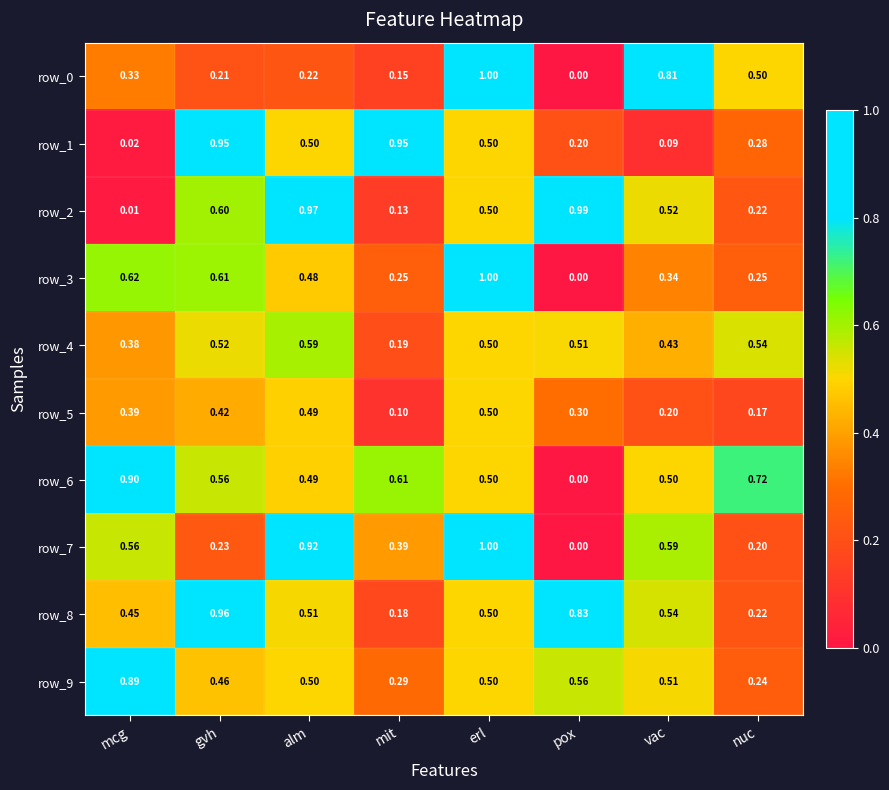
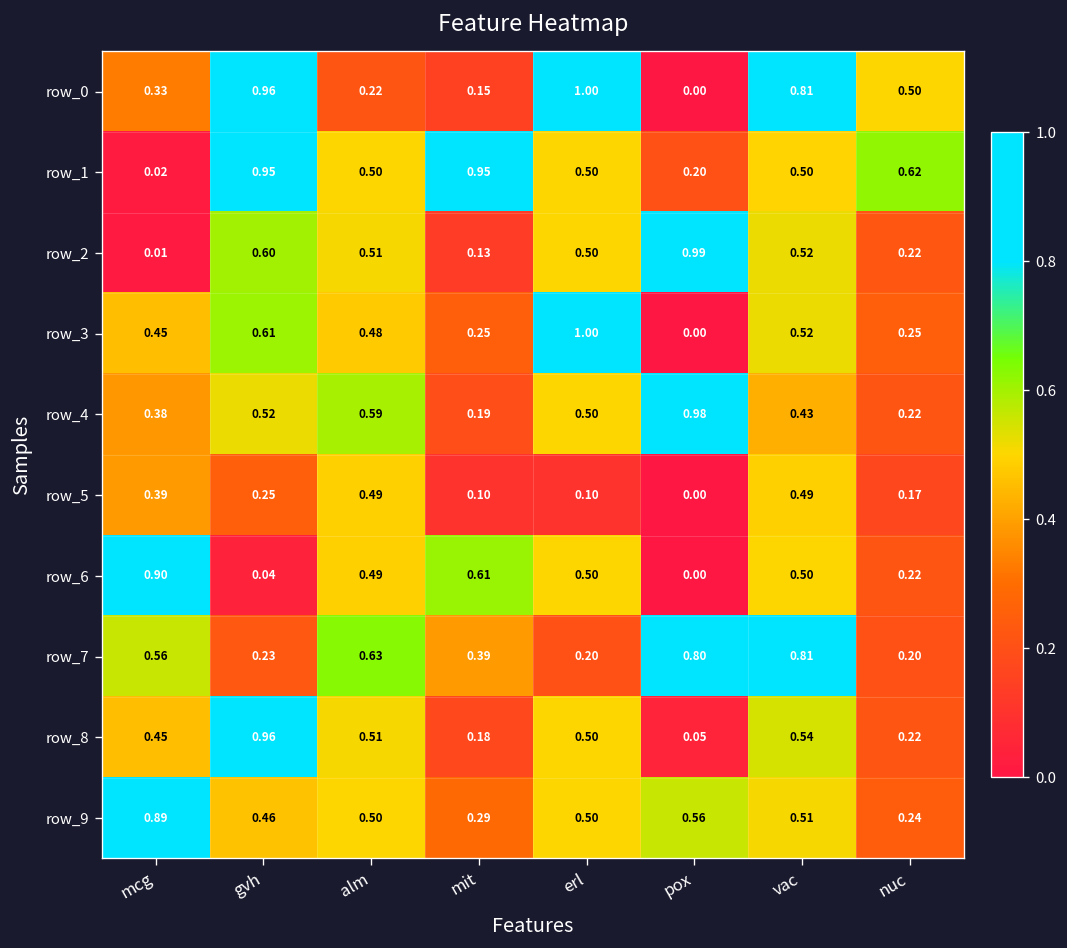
row_0, gvh: 0.21 -> 0.96
row_1, vac: 0.09 -> 0.50
row_1, nuc: 0.28 -> 0.62
row_2, alm: 0.97 -> 0.51
row_3, mcg: 0.62 -> 0.45
row_3, vac: 0.34 -> 0.52
row_4, pox: 0.51 -> 0.98
row_4, nuc: 0.54 -> 0.22
row_5, gvh: 0.42 -> 0.25
row_5, erl: 0.50 -> 0.10
row_5, pox: 0.30 -> 0.00
row_5, vac: 0.20 -> 0.49
row_6, gvh: 0.56 -> 0.04
row_6, nuc: 0.72 -> 0.22
row_7, alm: 0.92 -> 0.63
row_7, erl: 1.00 -> 0.20
row_7, pox: 0.00 -> 0.80
row_7, vac: 0.59 -> 0.81
row_8, pox: 0.83 -> 0.05
